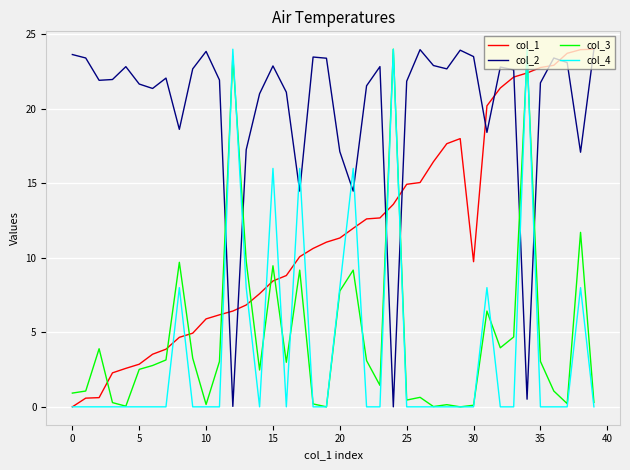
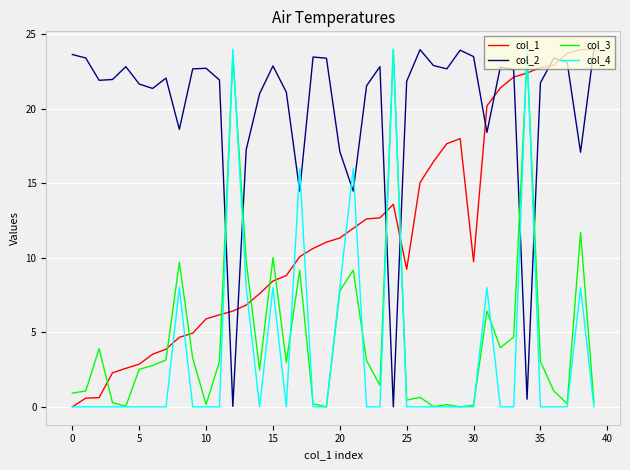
col_2, 10: 23.9 -> 22.7
col_3, 15: 9.5 -> 10.0
col_4, 15: 16.0 -> 8.0
col_1, 25: 14.9 -> 9.2
